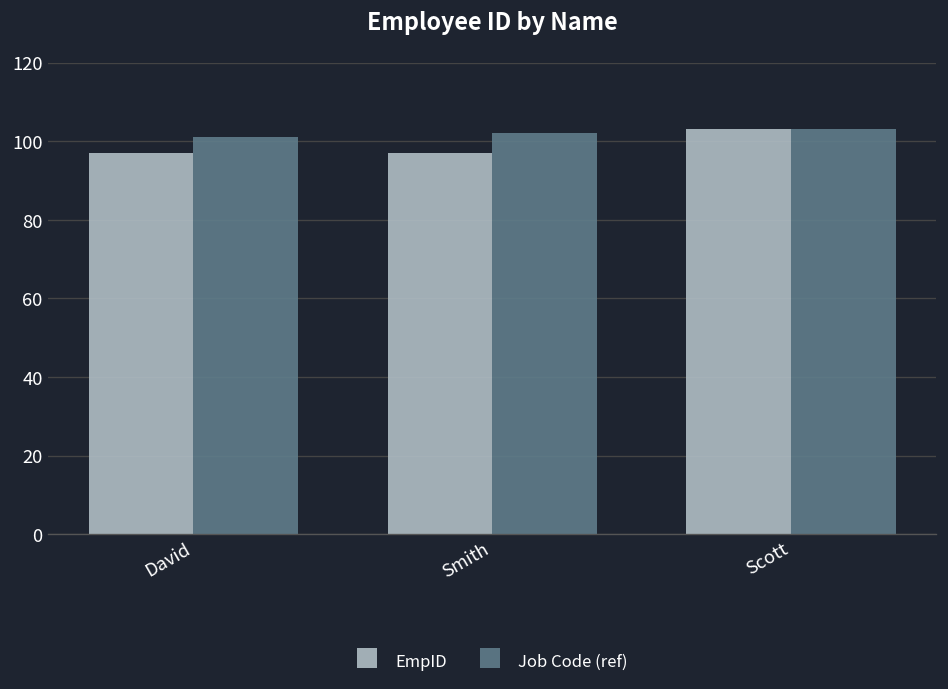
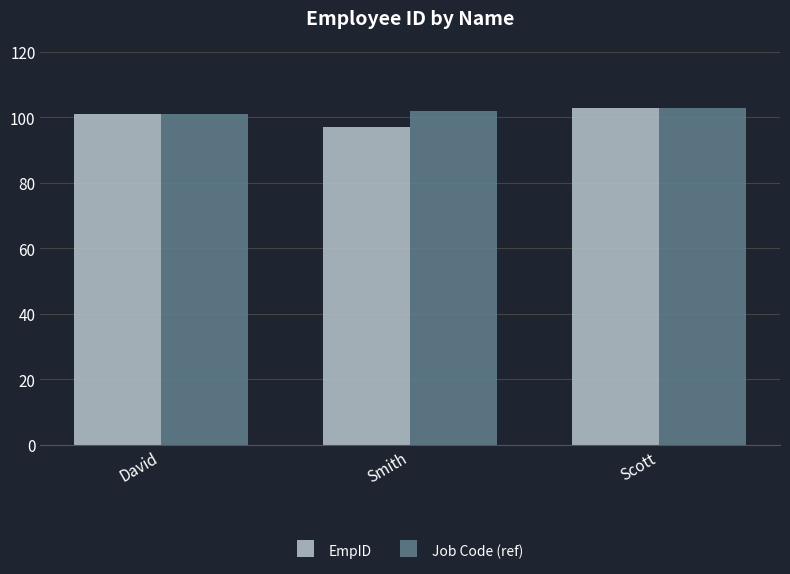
EmpID, David: 97 -> 101
